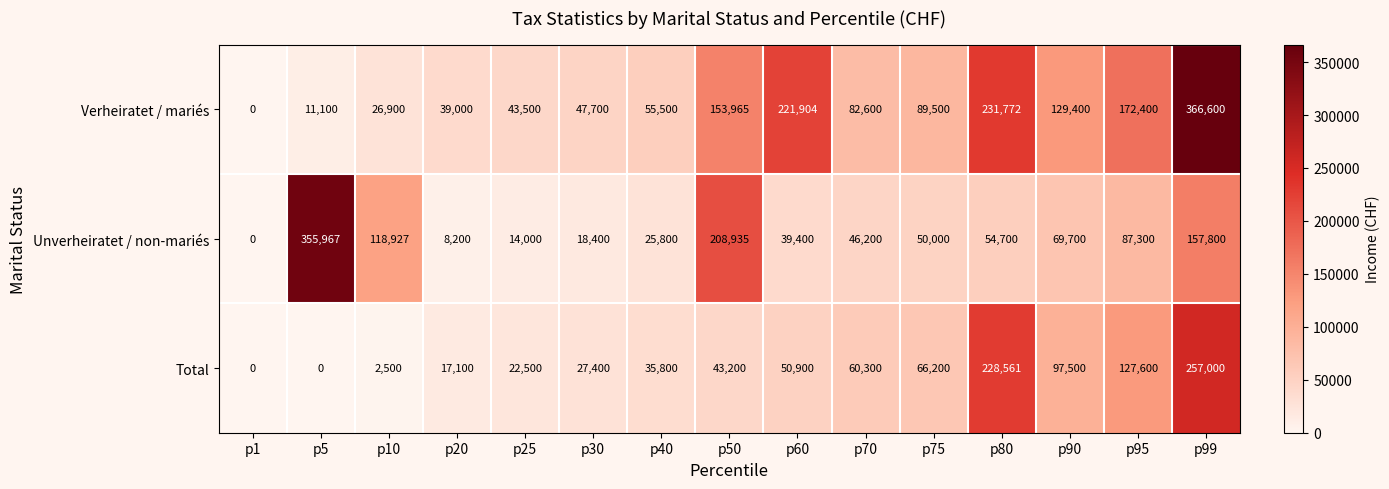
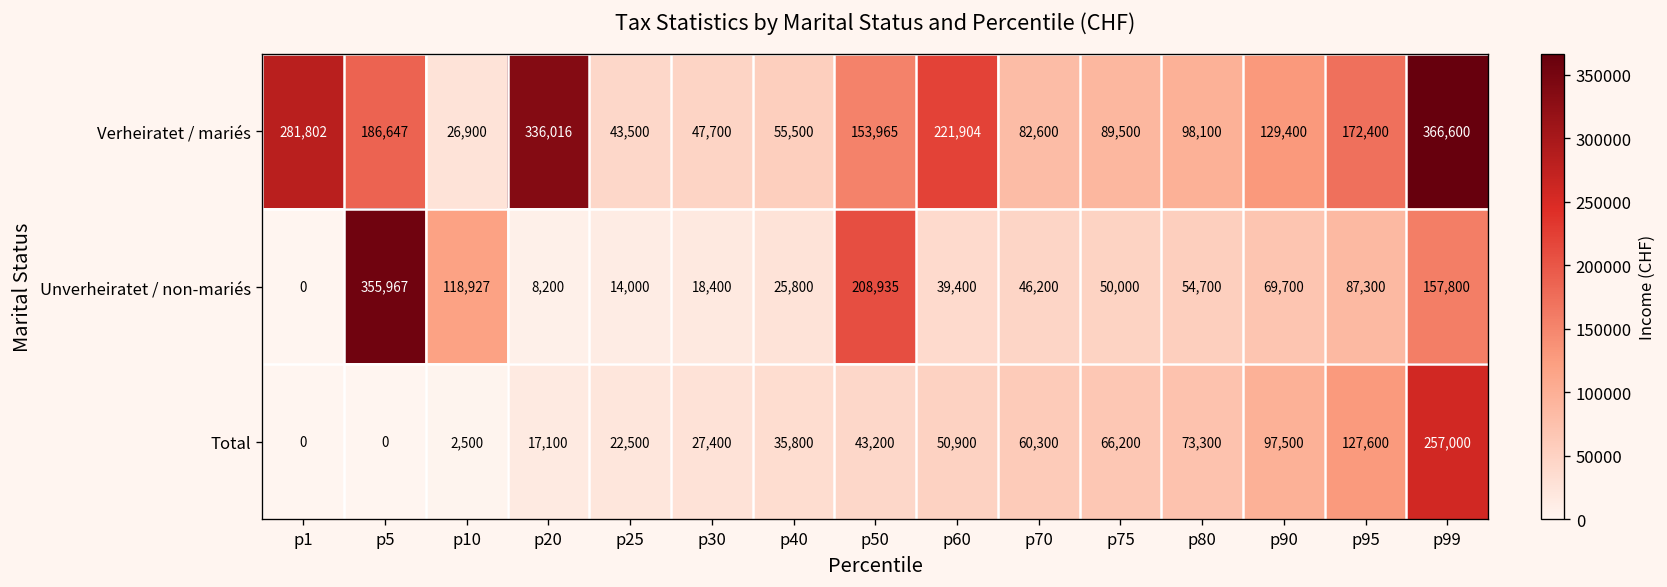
Verheiratet / mariés, p1: 0 -> 281,802
Verheiratet / mariés, p5: 11,100 -> 186,647
Verheiratet / mariés, p20: 39,000 -> 336,016
Verheiratet / mariés, p80: 231,772 -> 98,100
Total, p80: 228,561 -> 73,300
